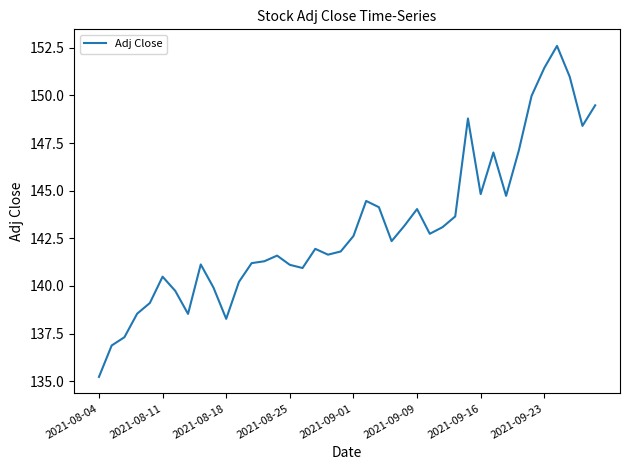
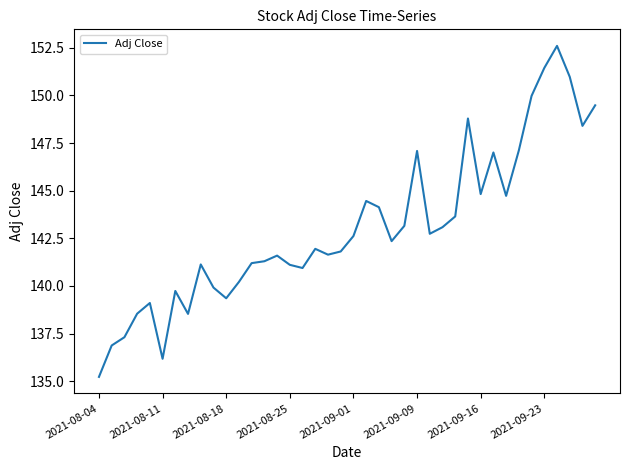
2021-08-11: 140.5 -> 136.2
2021-08-18: 138.3 -> 139.4
2021-09-09: 144.0 -> 147.1
